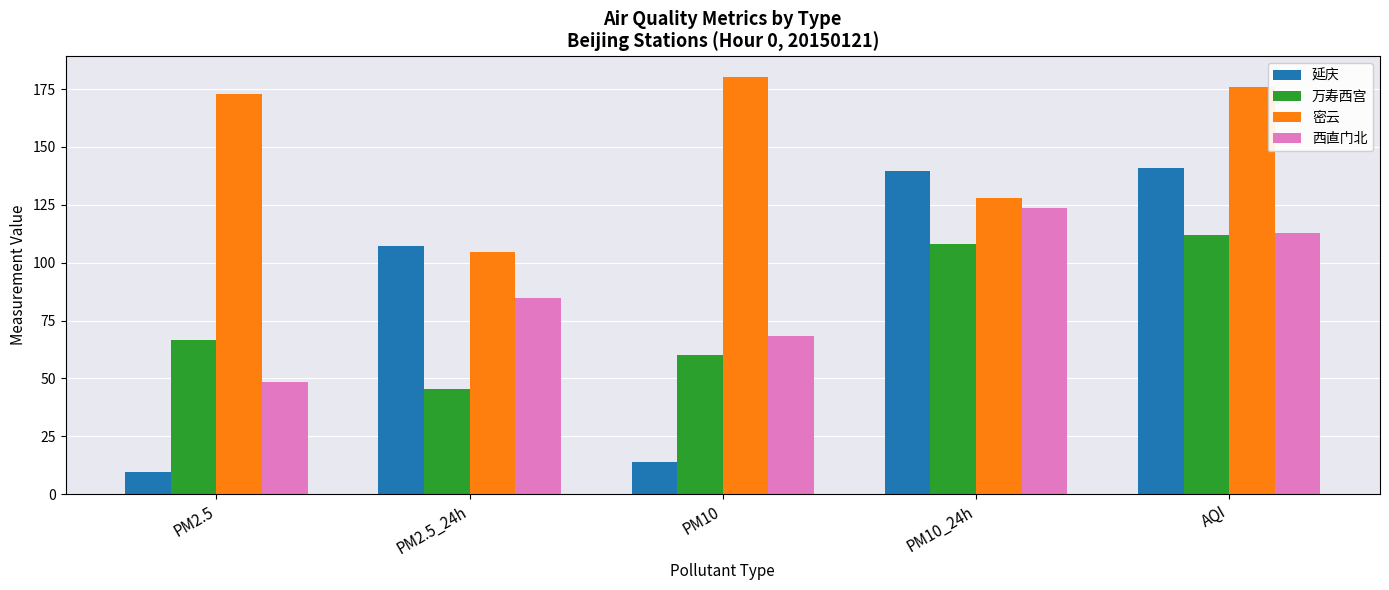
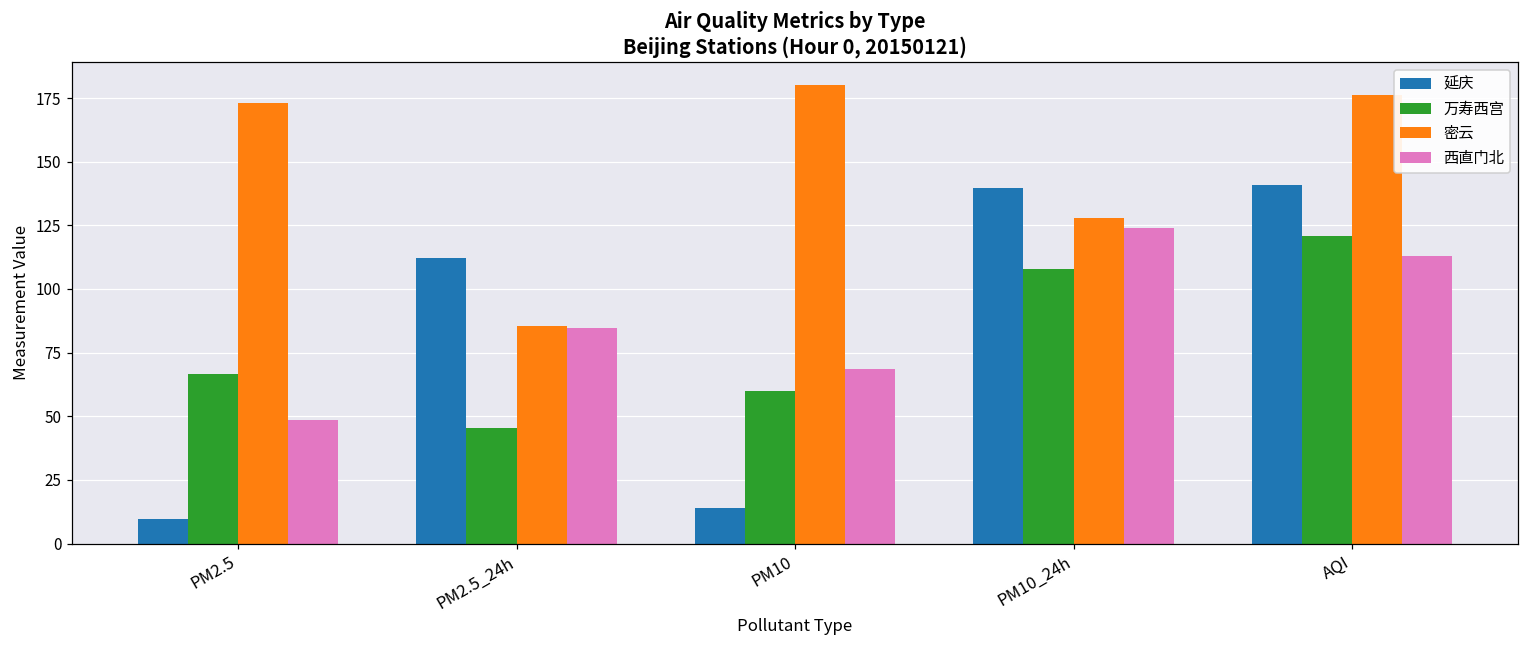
延庆, PM2.5_24h: 107 -> 112
密云, PM2.5_24h: 105 -> 85
万寿西宫, AQI: 112 -> 121
